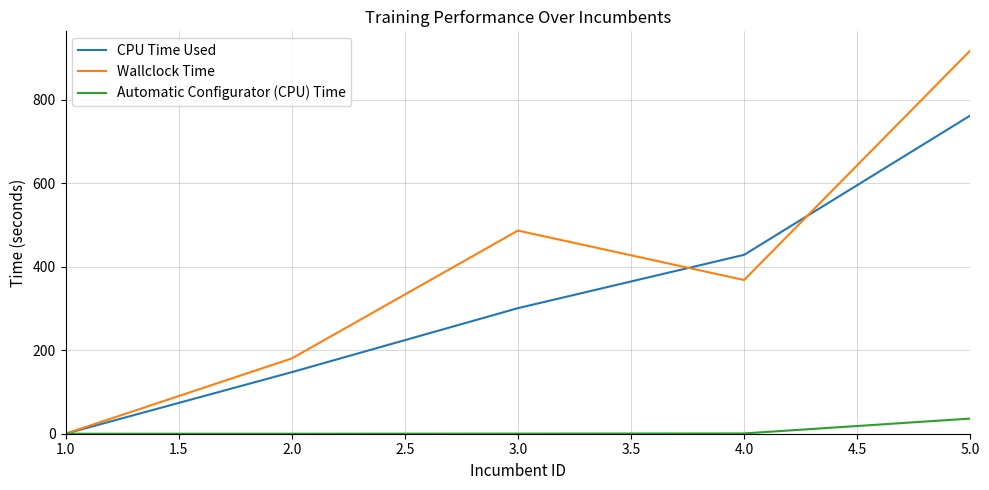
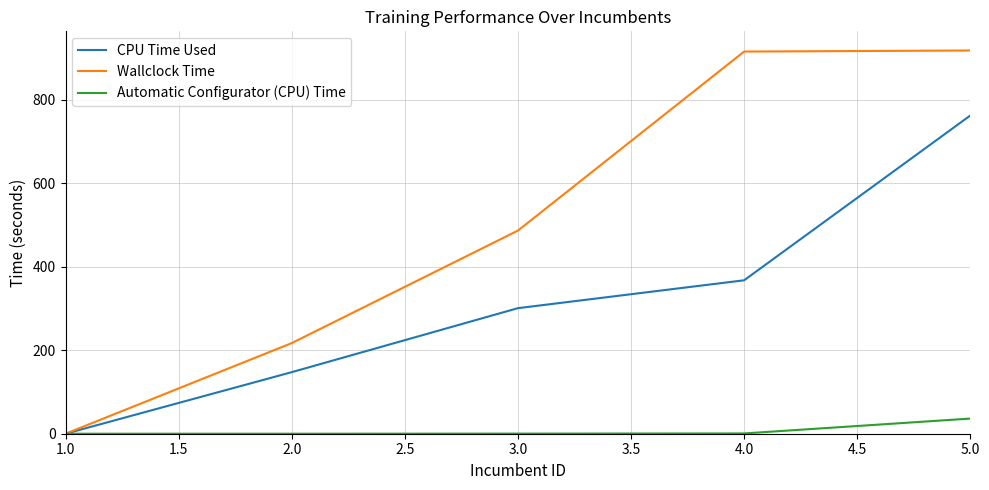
Wallclock Time, 2.0: 180 -> 220
CPU Time Used, 4.0: 430 -> 370
Wallclock Time, 4.0: 370 -> 910
